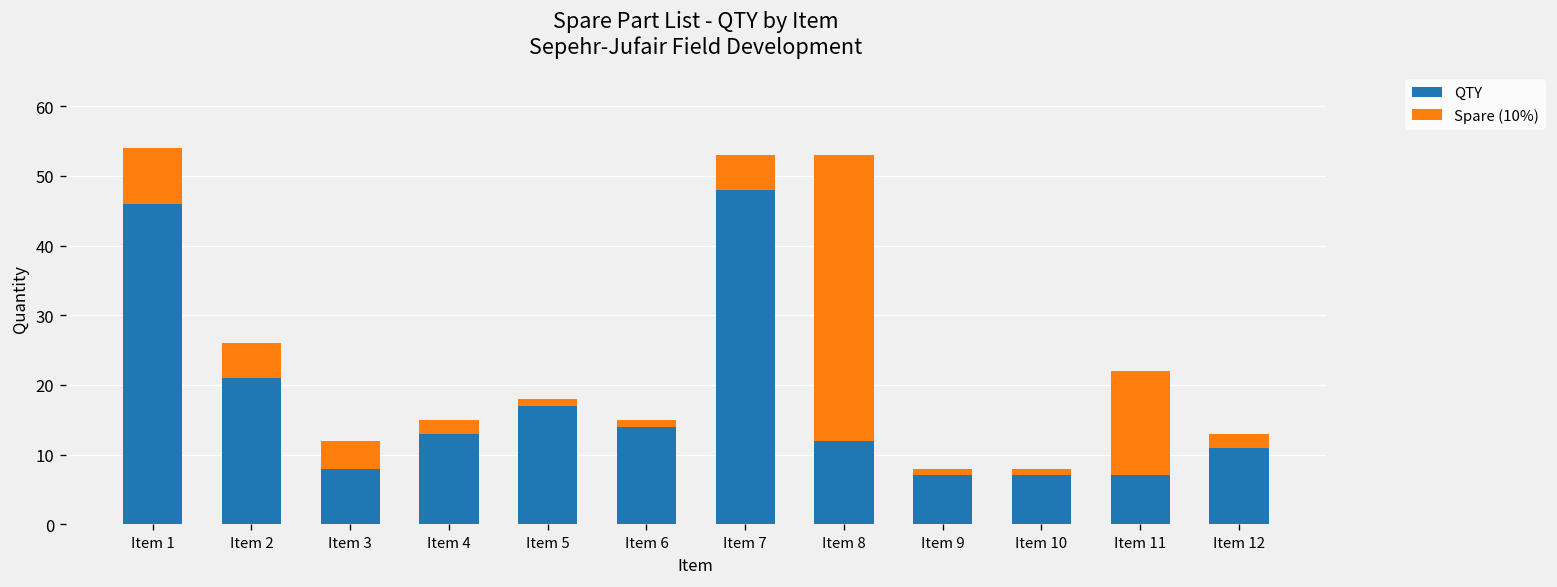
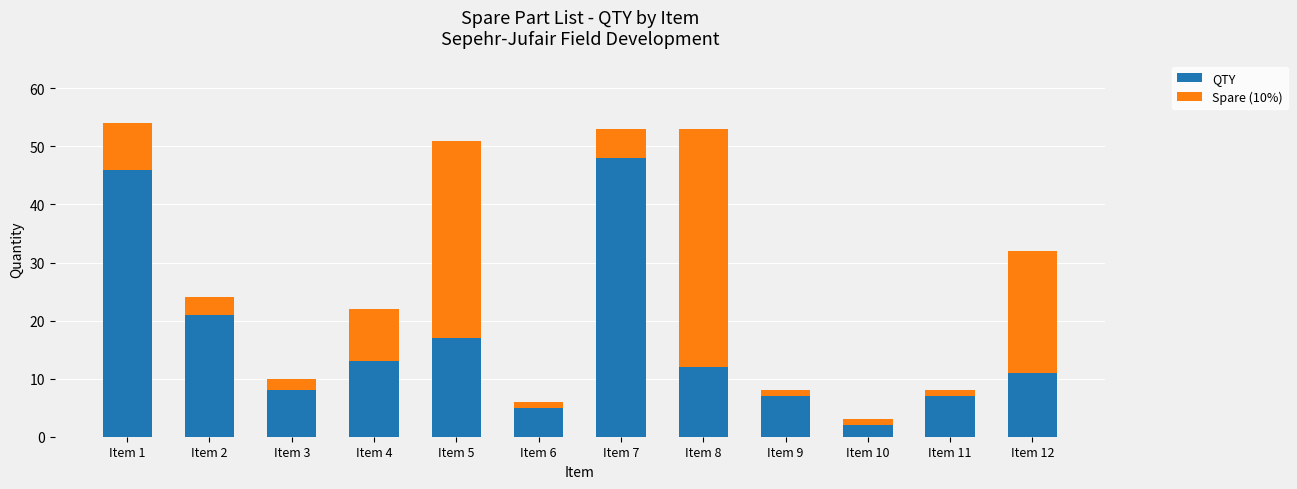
Spare (10%), Item 2: 5 -> 3
Spare (10%), Item 3: 4 -> 2
Spare (10%), Item 4: 2 -> 9
Spare (10%), Item 5: 1 -> 34
QTY, Item 6: 14 -> 5
QTY, Item 10: 7 -> 2
Spare (10%), Item 11: 15 -> 1
Spare (10%), Item 12: 2 -> 21
